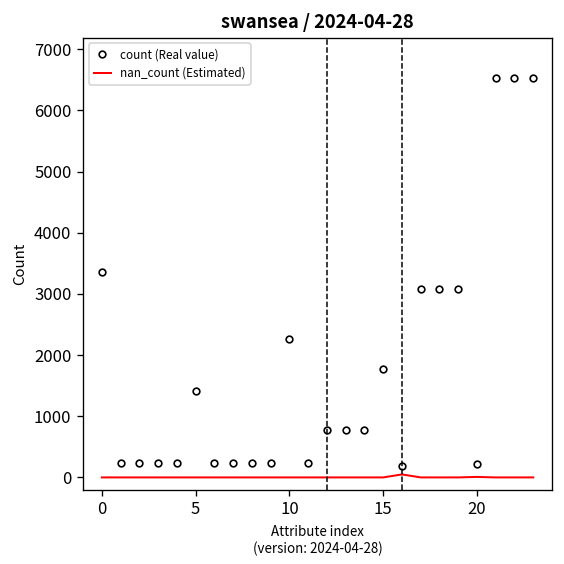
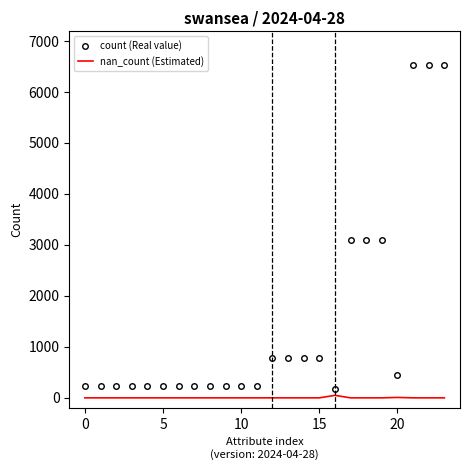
count (Real value), 0: 3400 -> 200
count (Real value), 5: 1400 -> 200
count (Real value), 10: 2300 -> 200
count (Real value), 15: 1800 -> 800
count (Real value), 20: 200 -> 500
